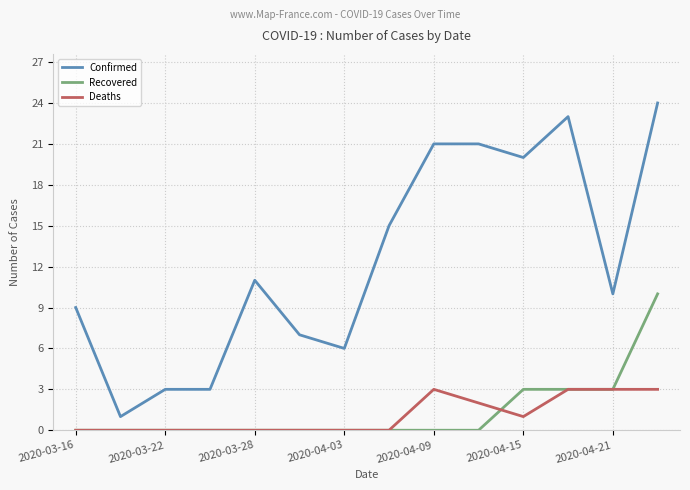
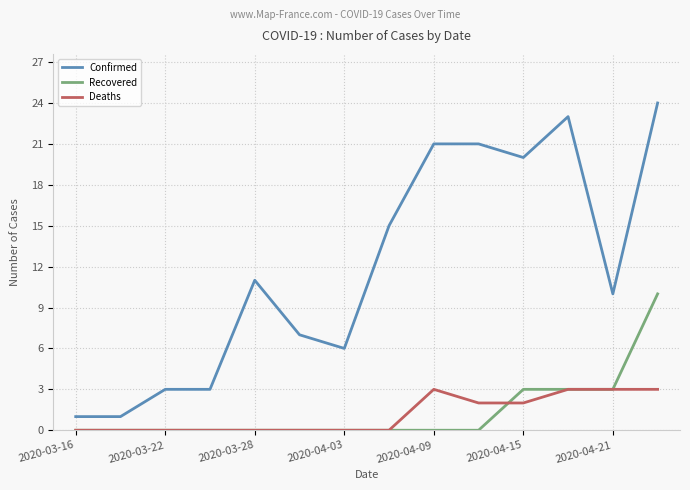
Confirmed, 2020-03-16: 9 -> 1
Deaths, 2020-04-15: 1 -> 2
